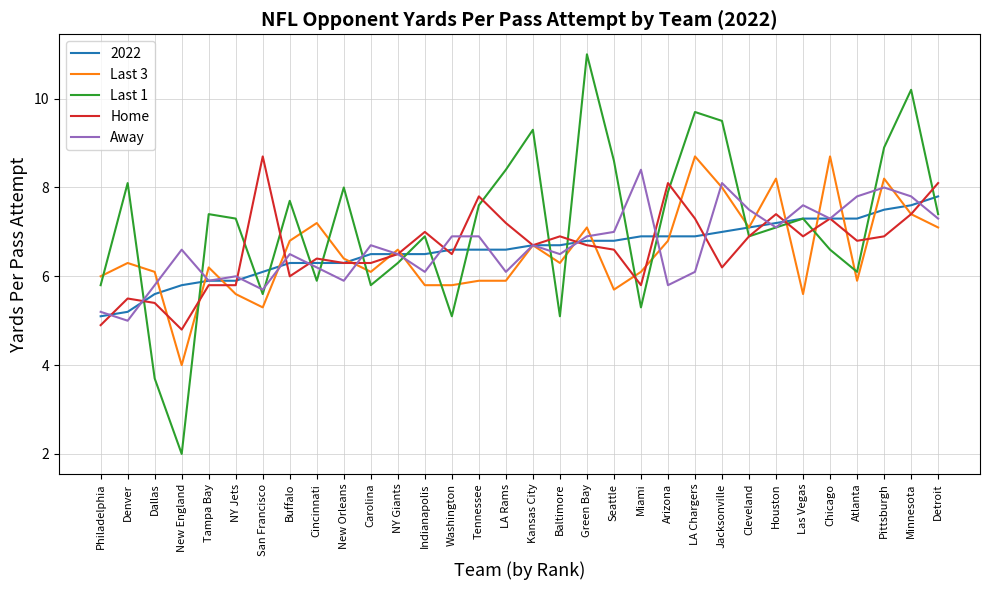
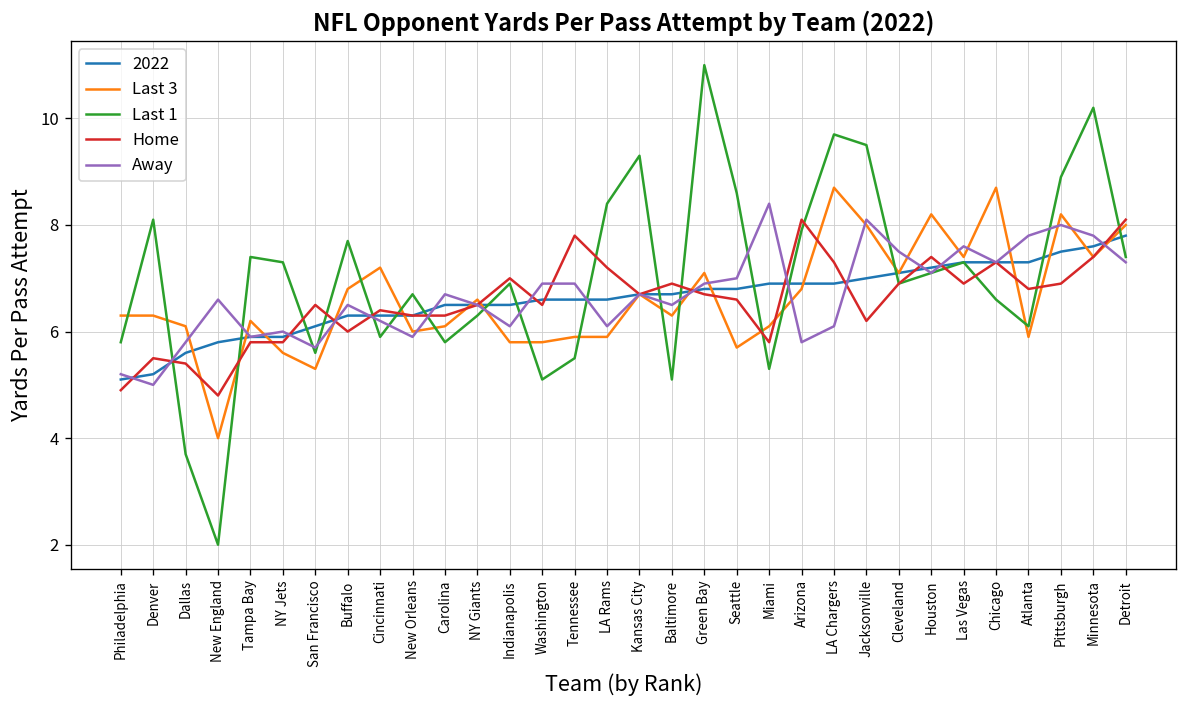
Last 3, Philadelphia: 6.0 -> 6.3
Home, San Francisco: 8.7 -> 6.5
Last 3, New Orleans: 6.4 -> 6.0
Last 1, New Orleans: 8.0 -> 6.7
Last 1, Tennessee: 7.6 -> 5.5
Last 3, Las Vegas: 5.6 -> 7.4
Last 3, Detroit: 7.1 -> 8.0
